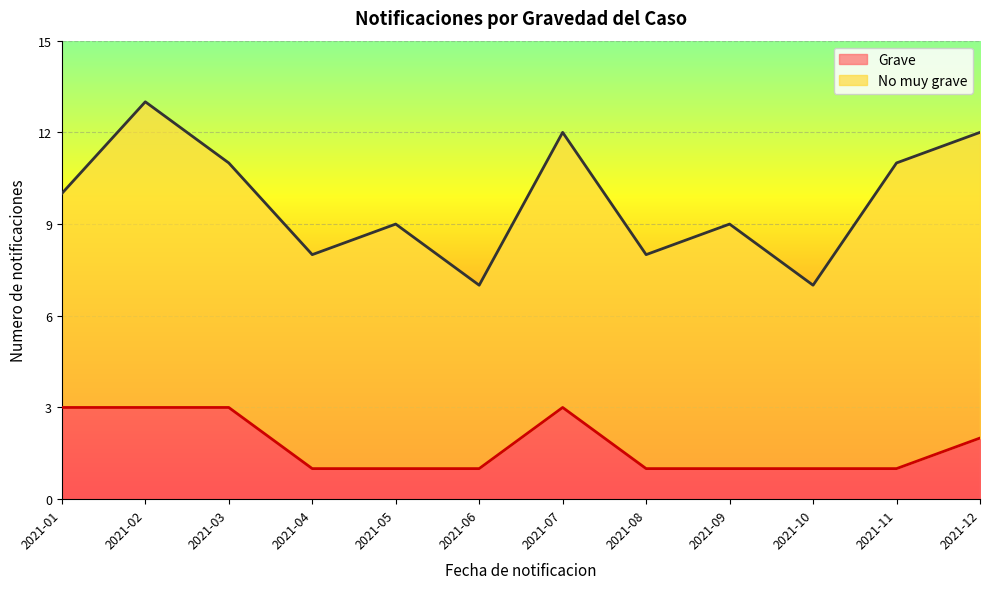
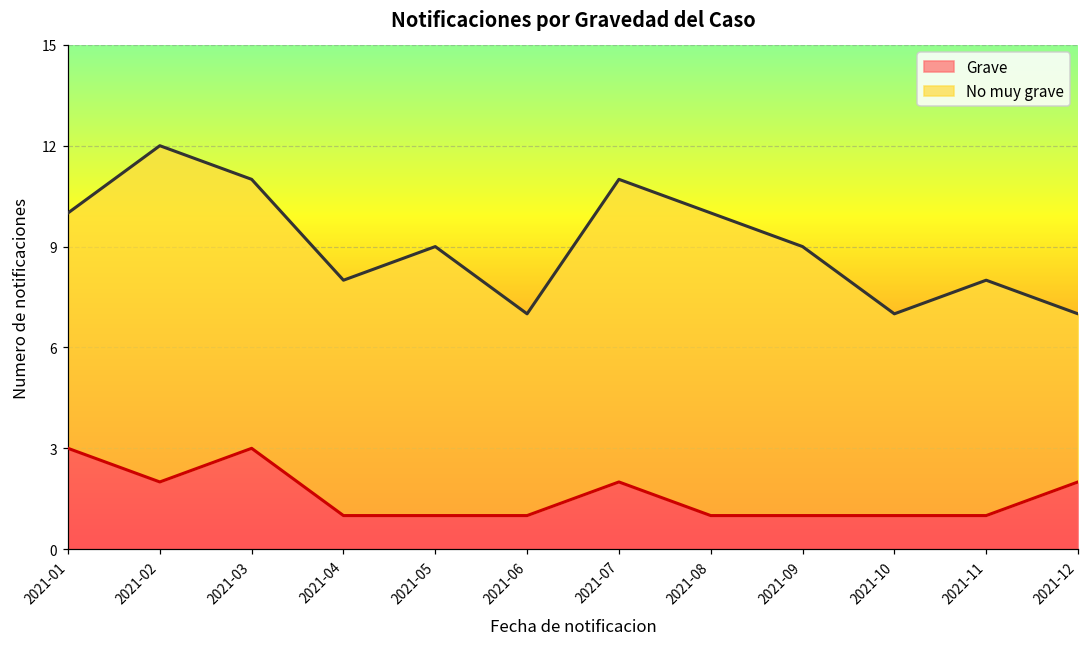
Grave, 2021-02: 3 -> 2
Grave, 2021-07: 3 -> 2
No muy grave, 2021-08: 7 -> 9
No muy grave, 2021-11: 10 -> 7
No muy grave, 2021-12: 10 -> 5
